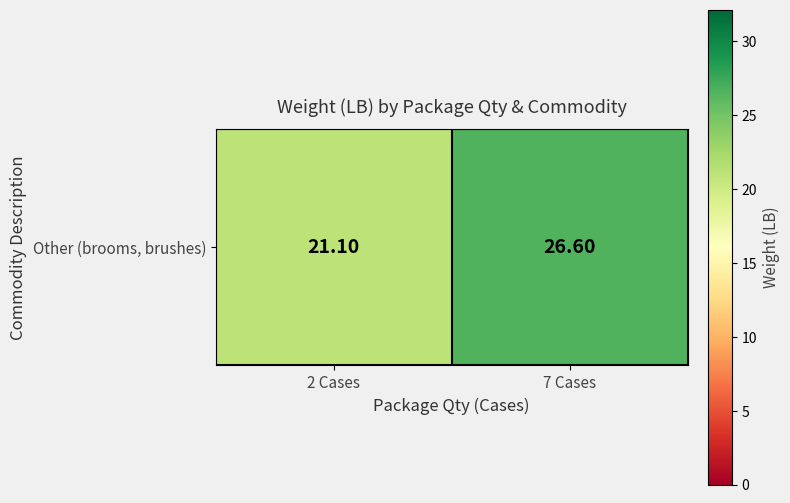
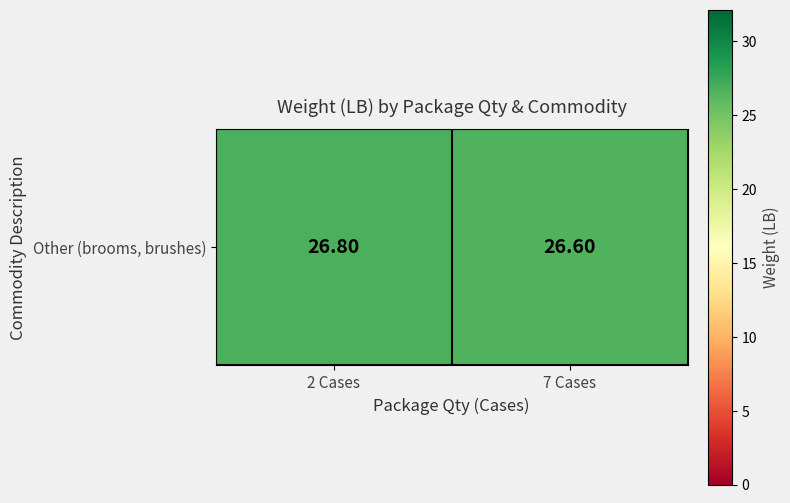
Other (brooms, brushes), 2 Cases: 21.10 -> 26.80
